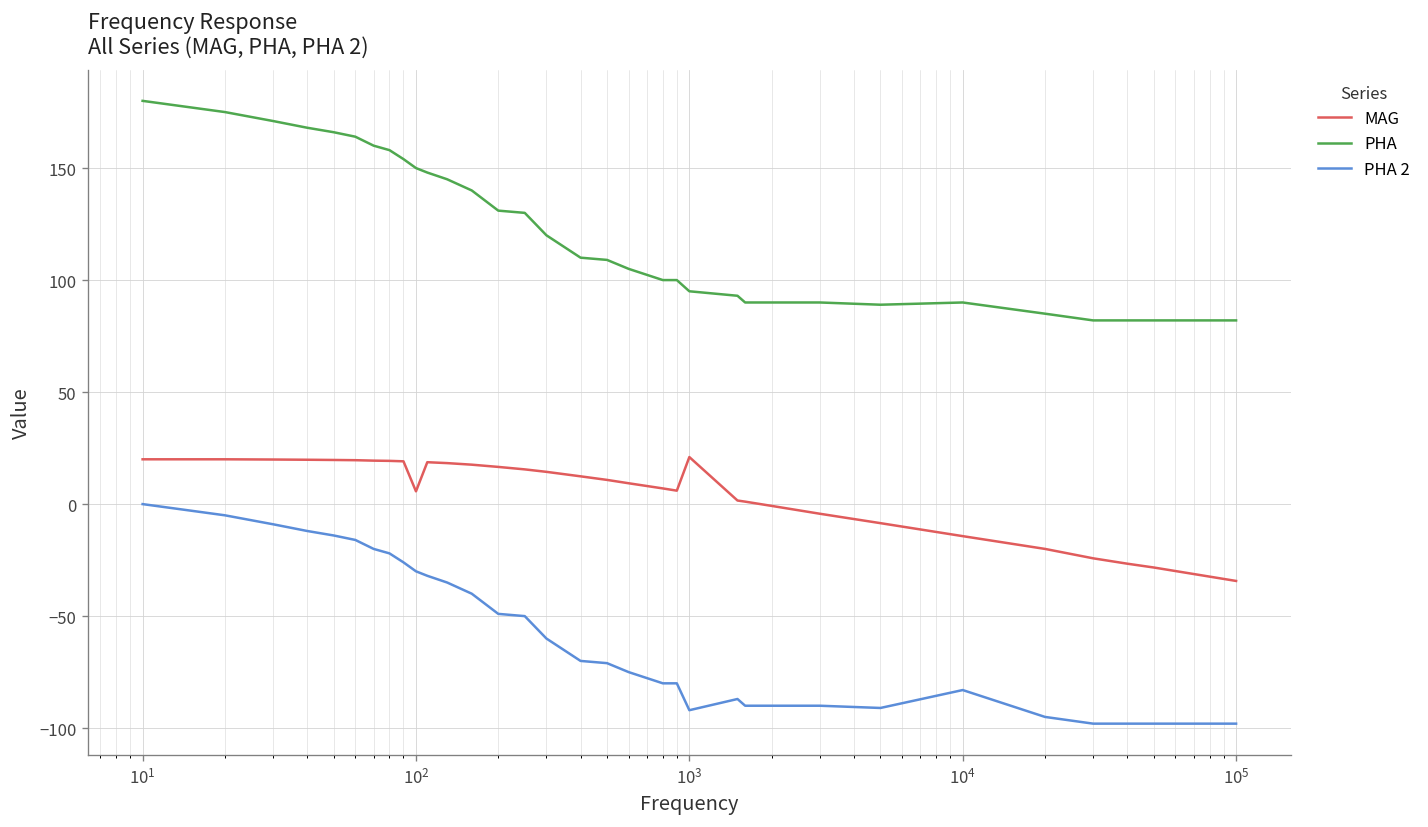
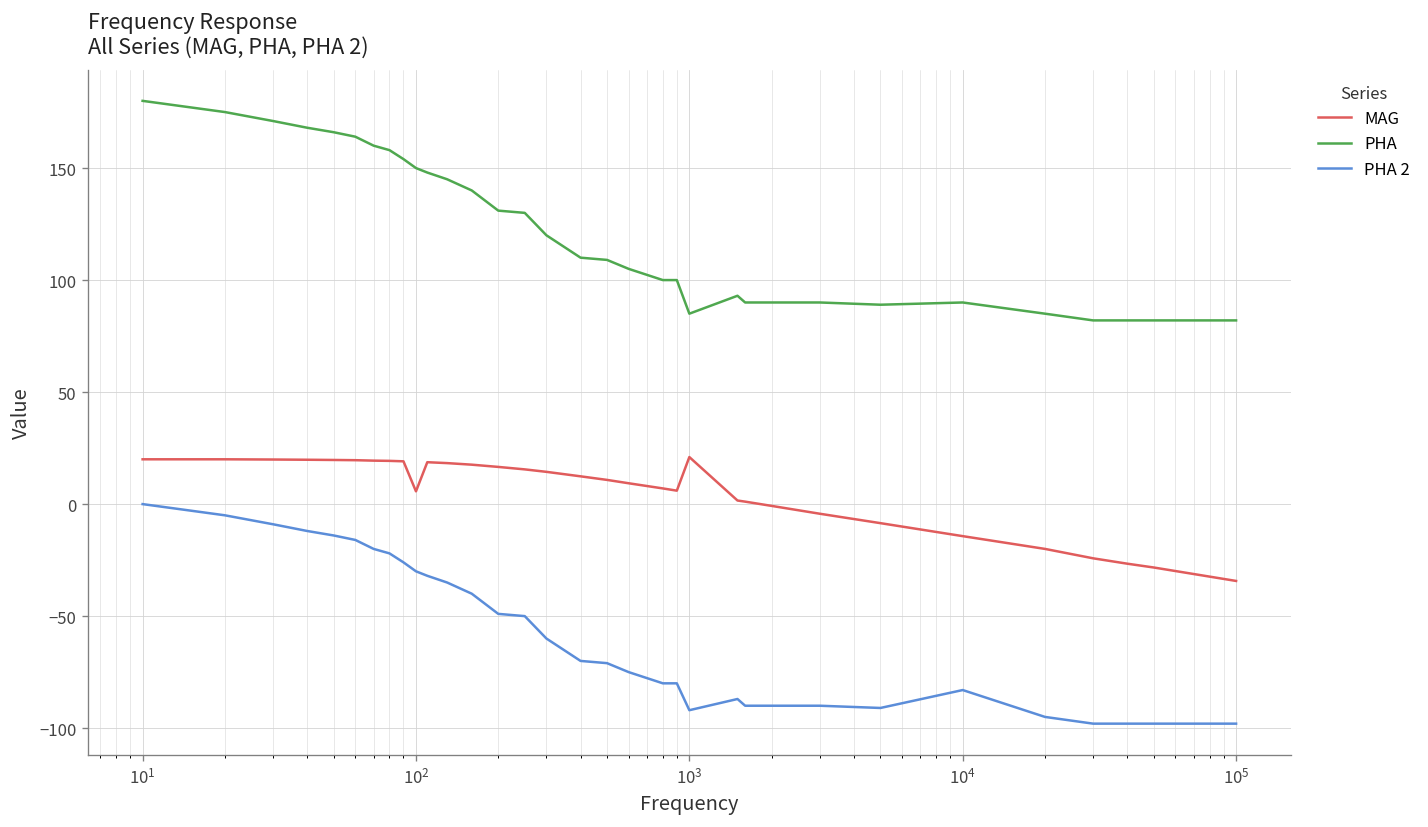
PHA, 10^3: 95 -> 85
